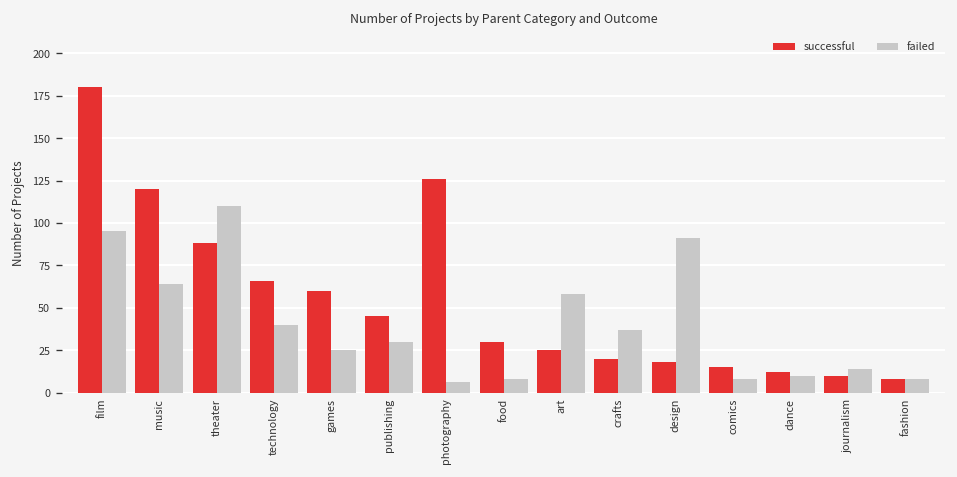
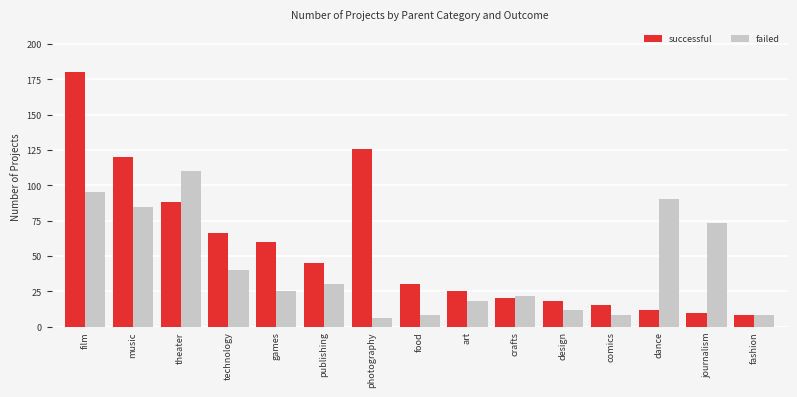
failed, music: 64 -> 85
failed, art: 58 -> 18
failed, crafts: 37 -> 22
failed, design: 91 -> 12
failed, dance: 10 -> 90
failed, journalism: 14 -> 73
